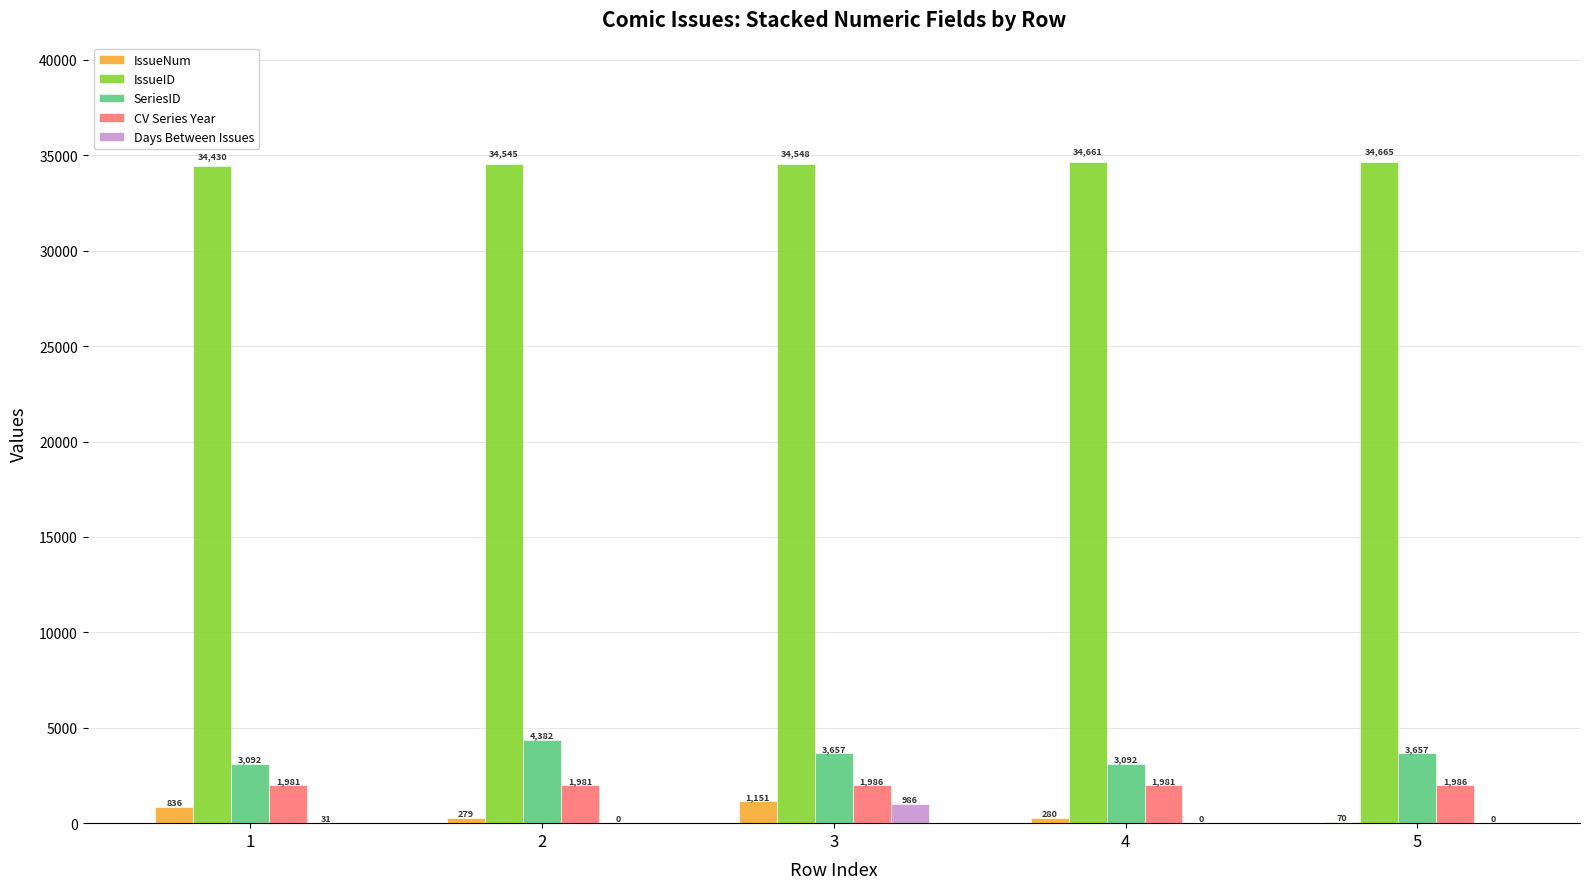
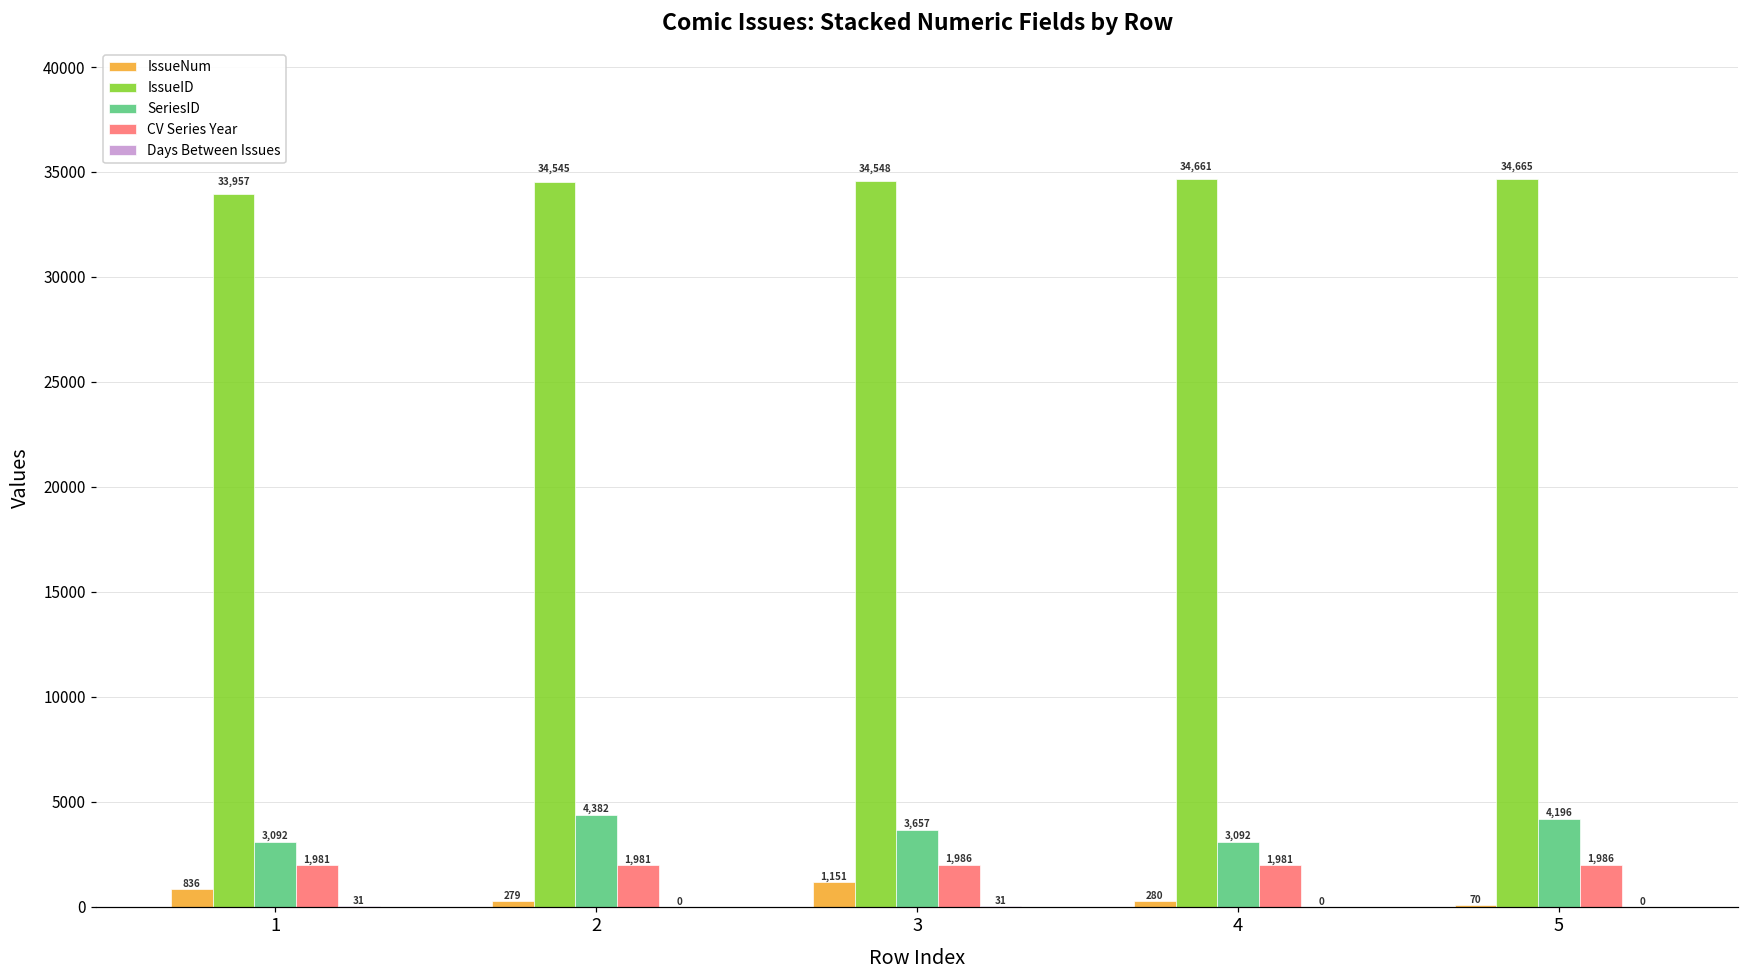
IssueID, 1: 34,430 -> 33,957
Days Between Issues, 3: 986 -> 31
SeriesID, 5: 3,657 -> 4,196
